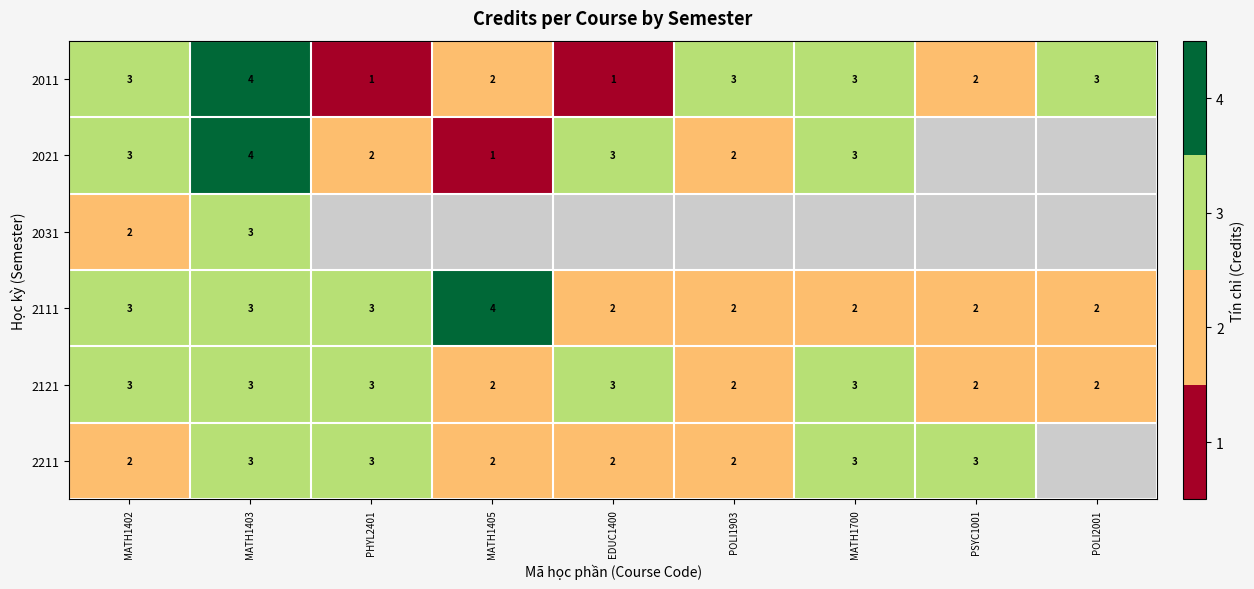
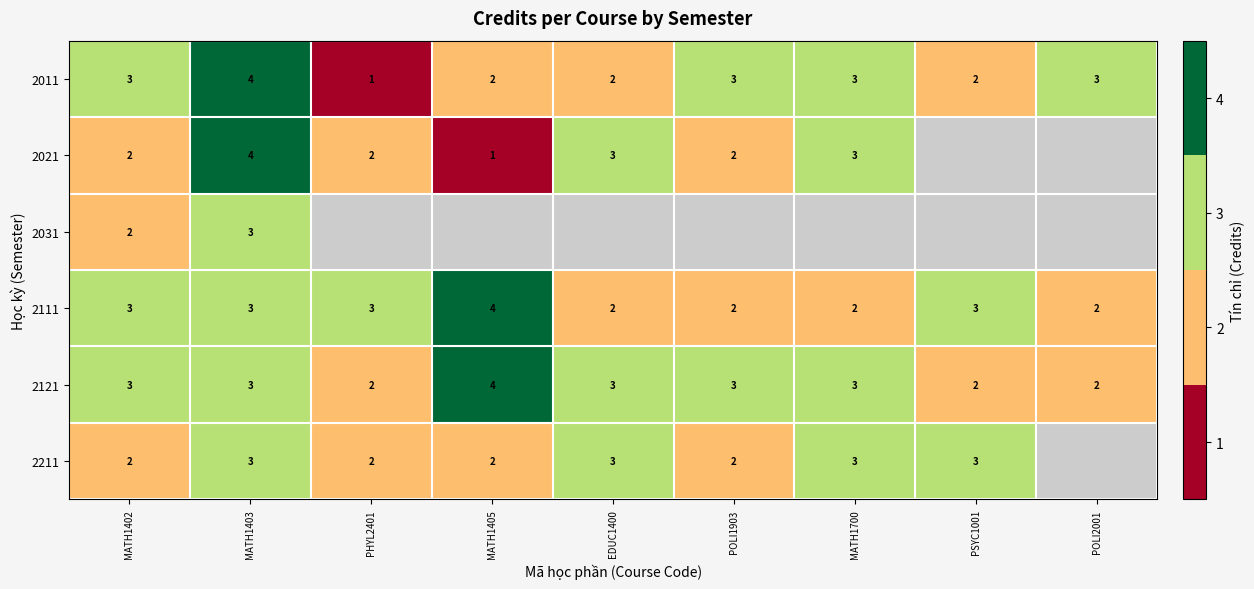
2011, EDUC1400: 1 -> 2
2021, MATH1402: 3 -> 2
2111, PSYC1001: 2 -> 3
2121, PHYL2401: 3 -> 2
2121, MATH1405: 2 -> 4
2121, POLI1903: 2 -> 3
2211, PHYL2401: 3 -> 2
2211, EDUC1400: 2 -> 3
